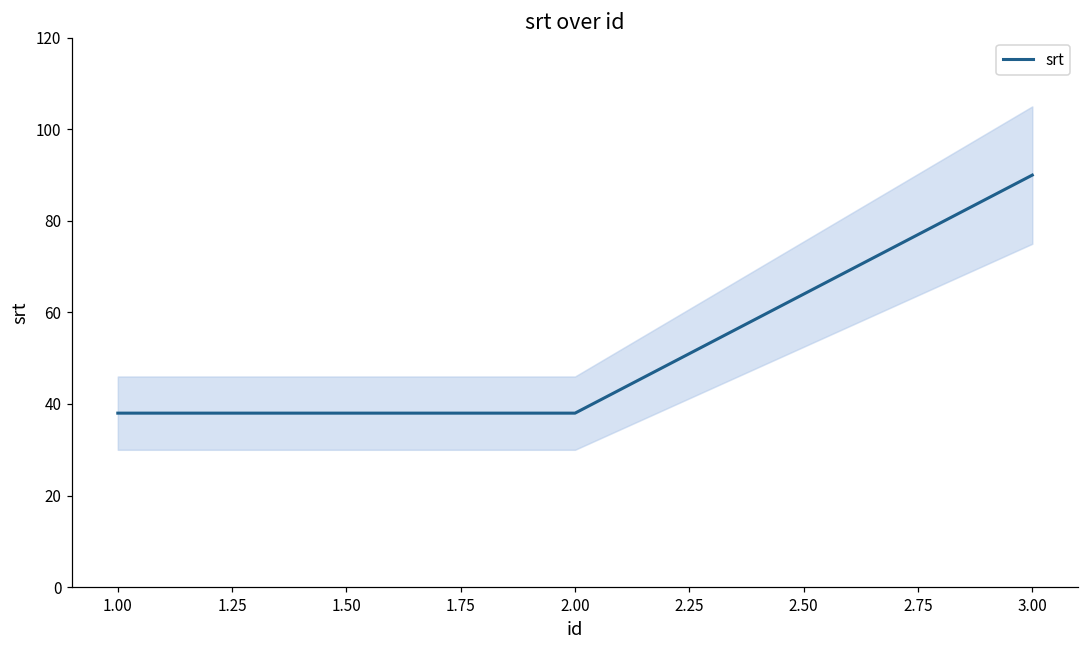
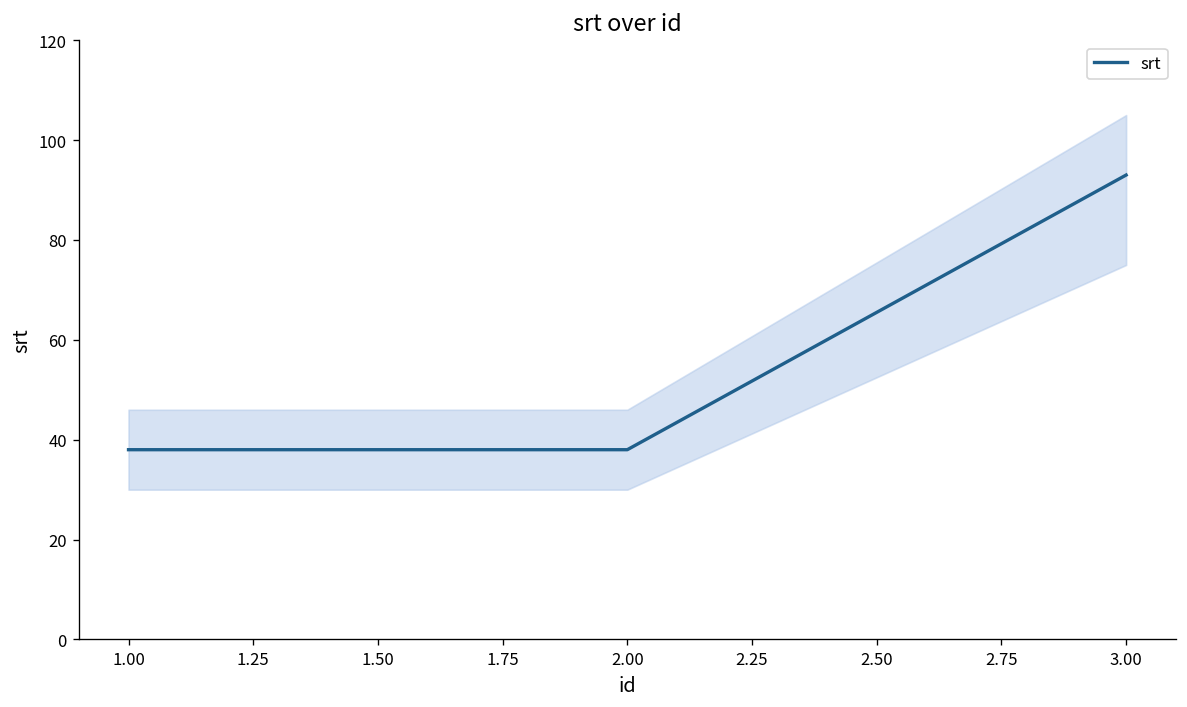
srt, 3.00: 90 -> 93
